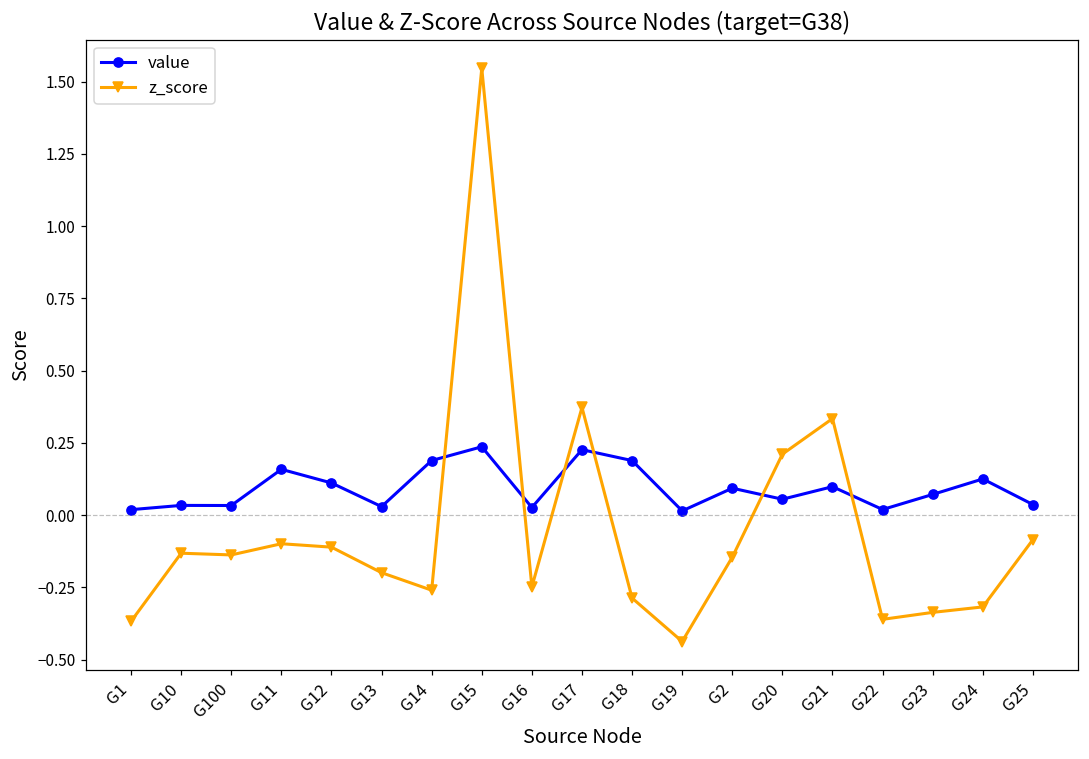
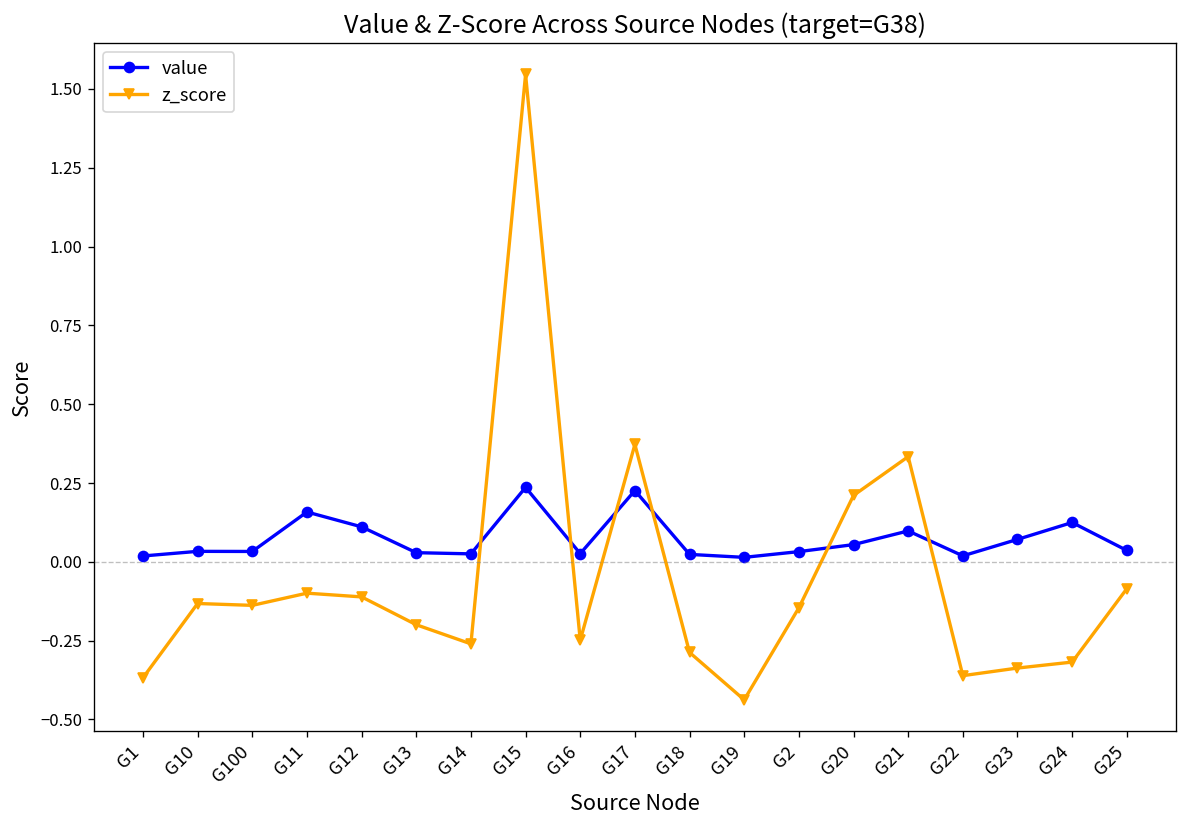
value, G14: 0.19 -> 0.03
value, G18: 0.19 -> 0.02
value, G2: 0.09 -> 0.03
